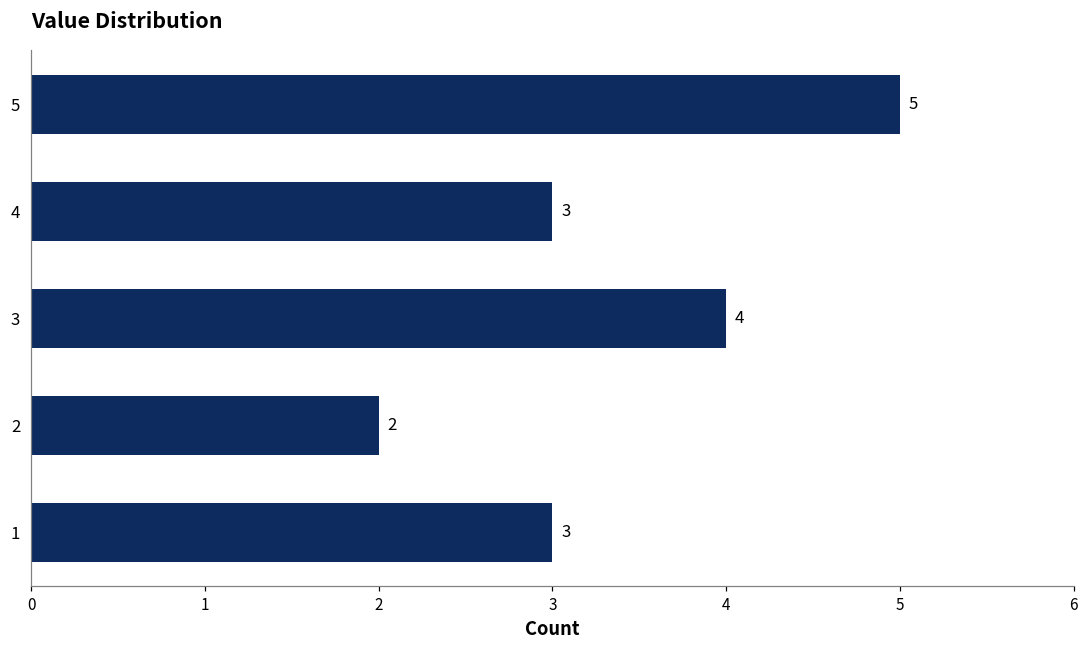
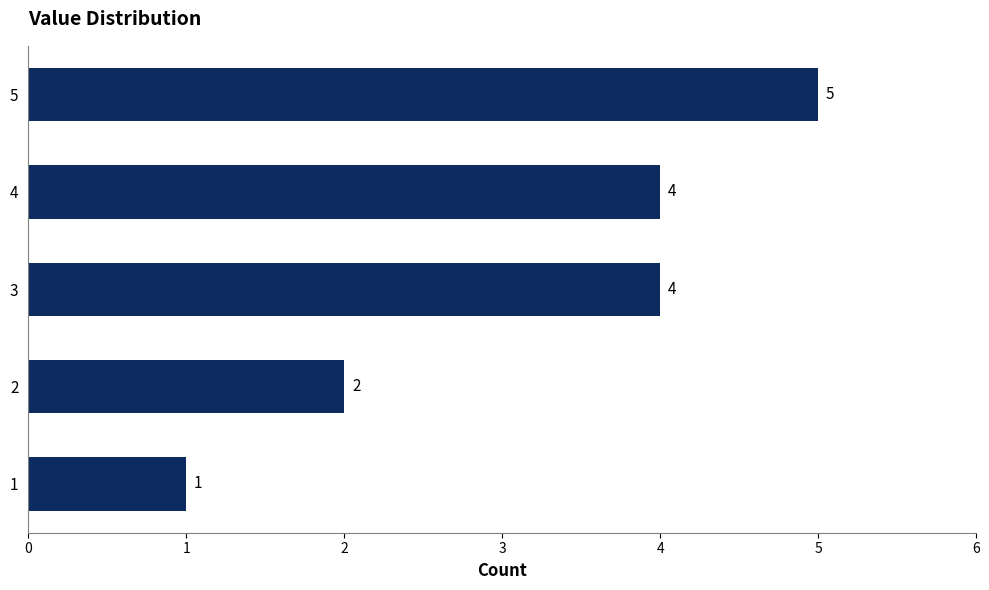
4: 3 -> 4
1: 3 -> 1
